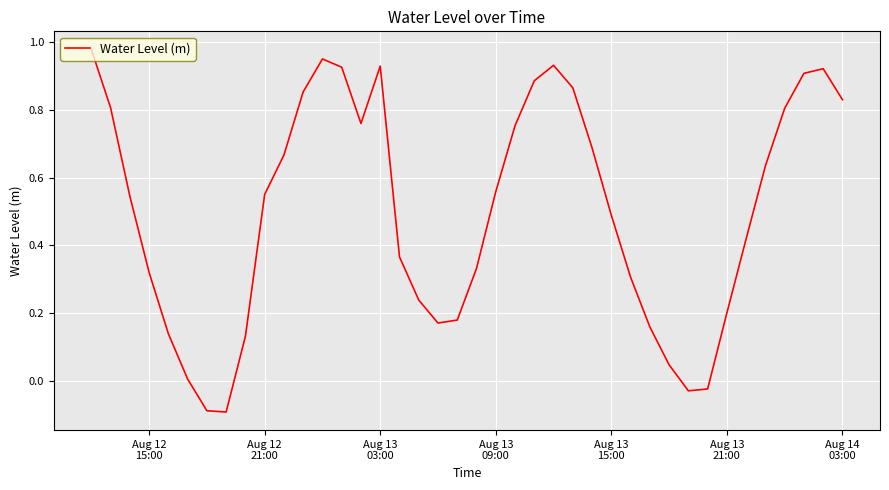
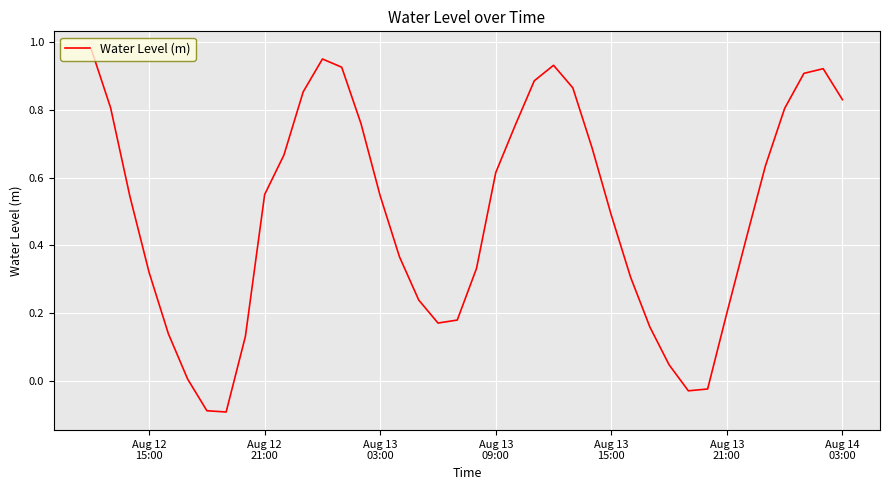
Aug 13 03:00: 0.93 -> 0.55
Aug 13 09:00: 0.56 -> 0.62
